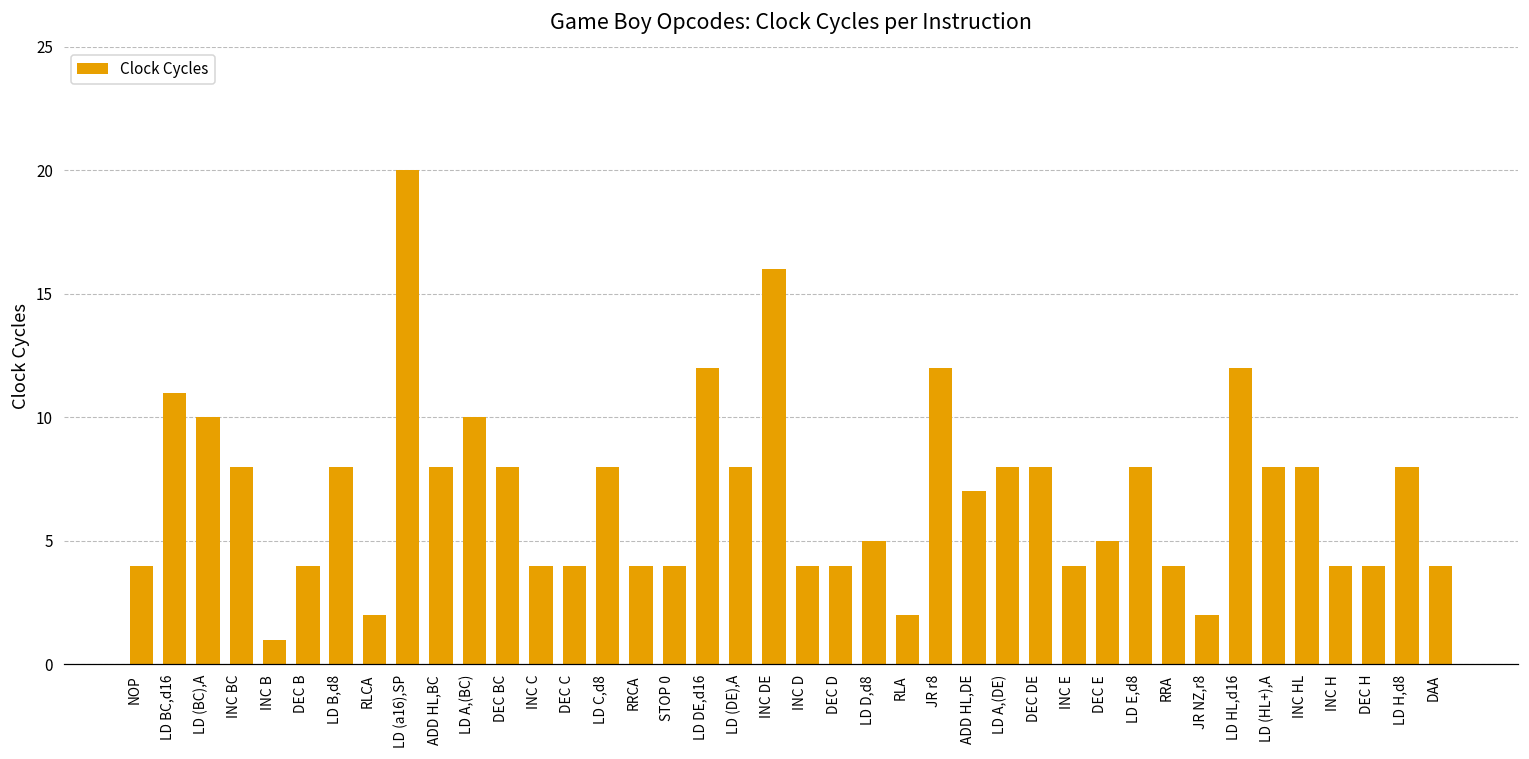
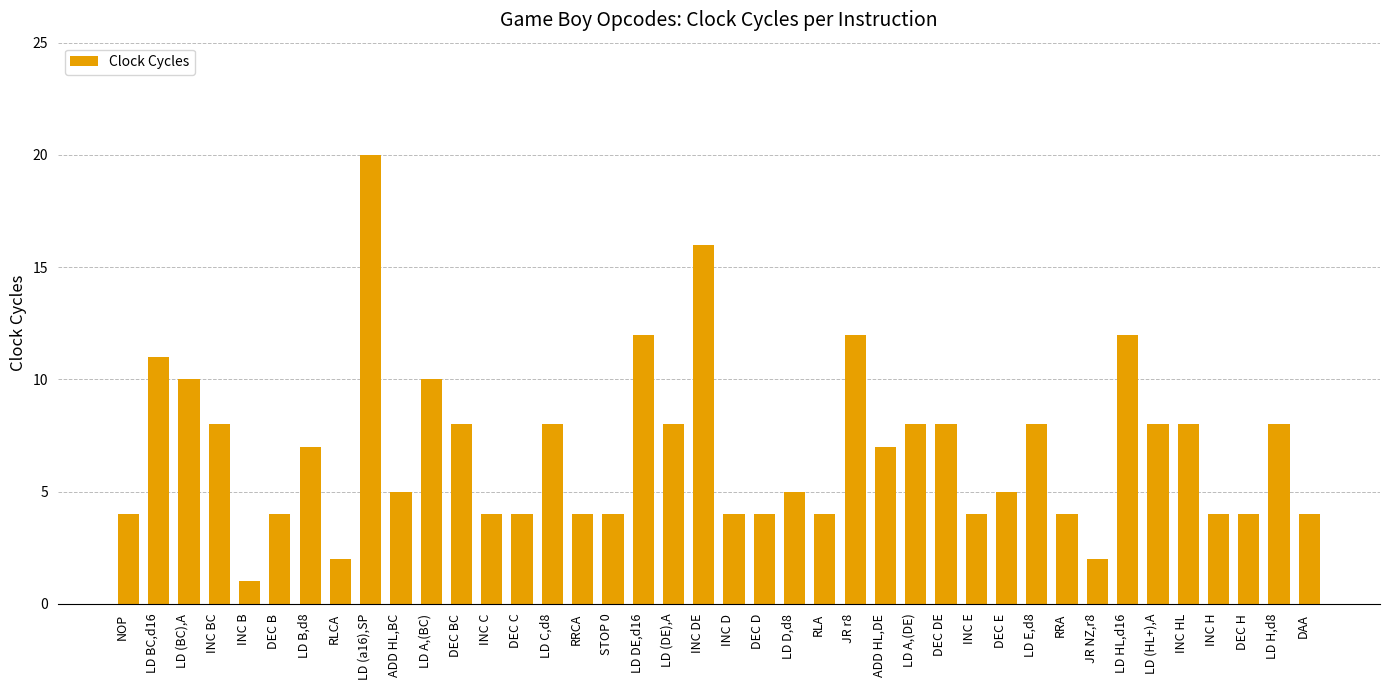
LD B,d8: 8 -> 7
ADD HL,BC: 8 -> 5
RLA: 2 -> 4
